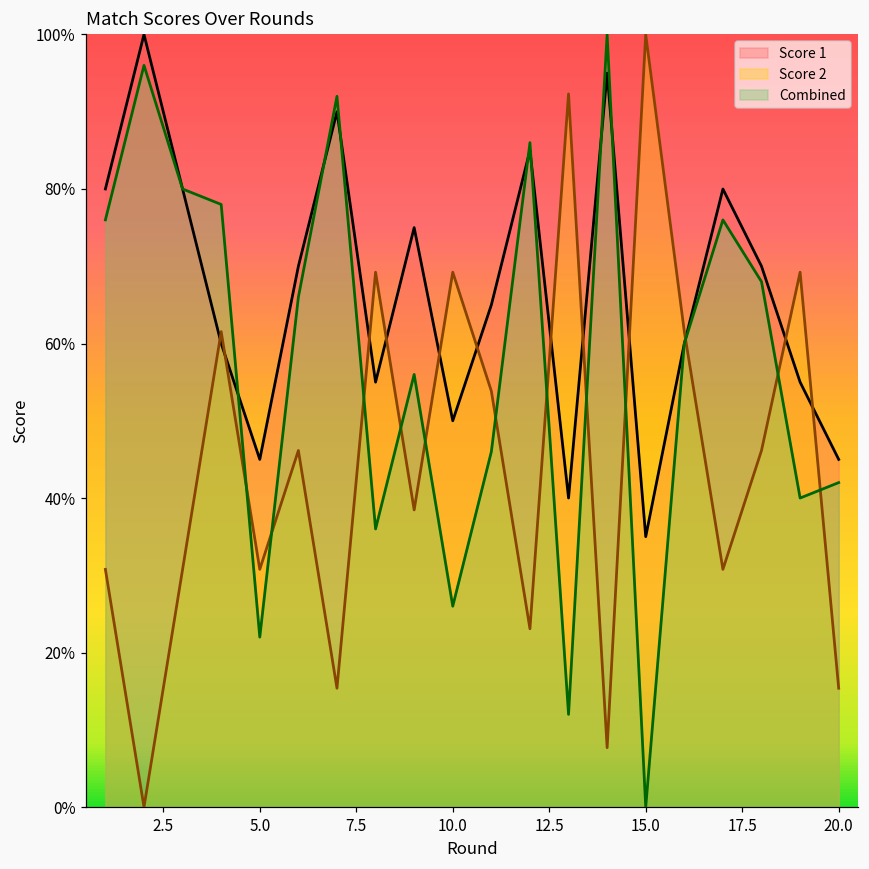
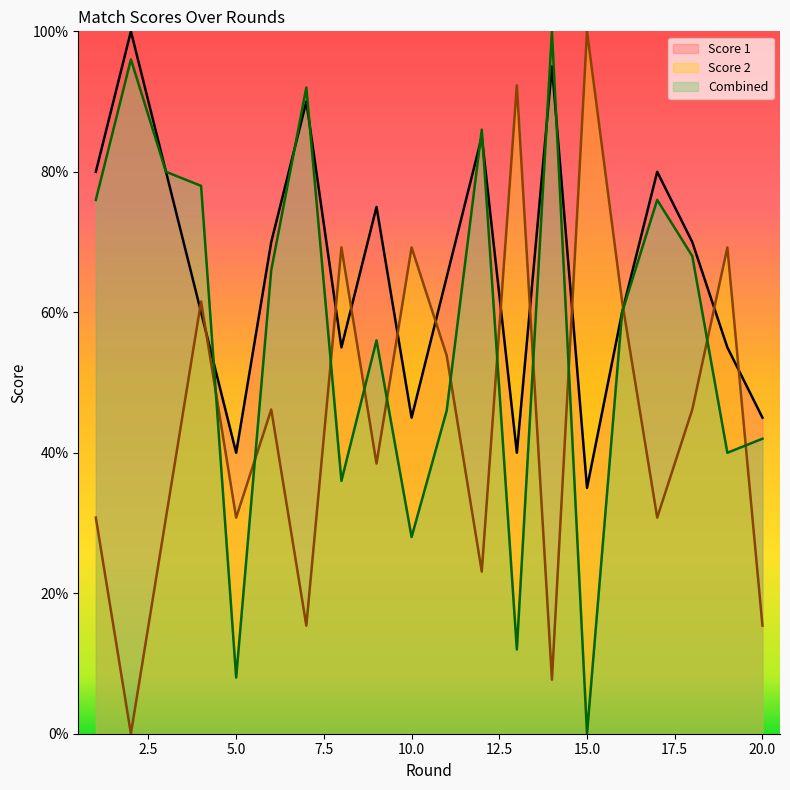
Score 1, 5.0: 45% -> 40%
Combined, 5.0: 22% -> 8%
Score 1, 10.0: 50% -> 45%
Combined, 10.0: 26% -> 28%
